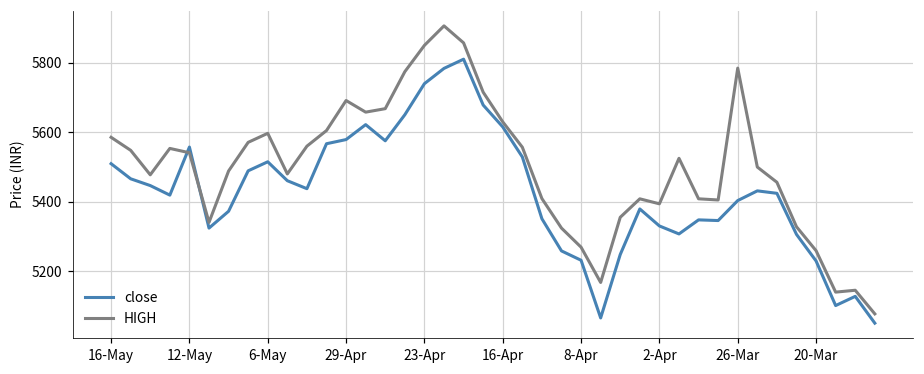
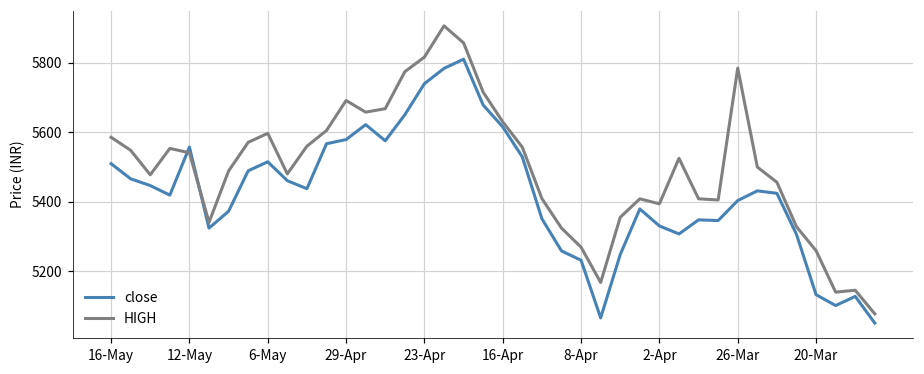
HIGH, 23-Apr: 5850 -> 5820
close, 20-Mar: 5230 -> 5130
